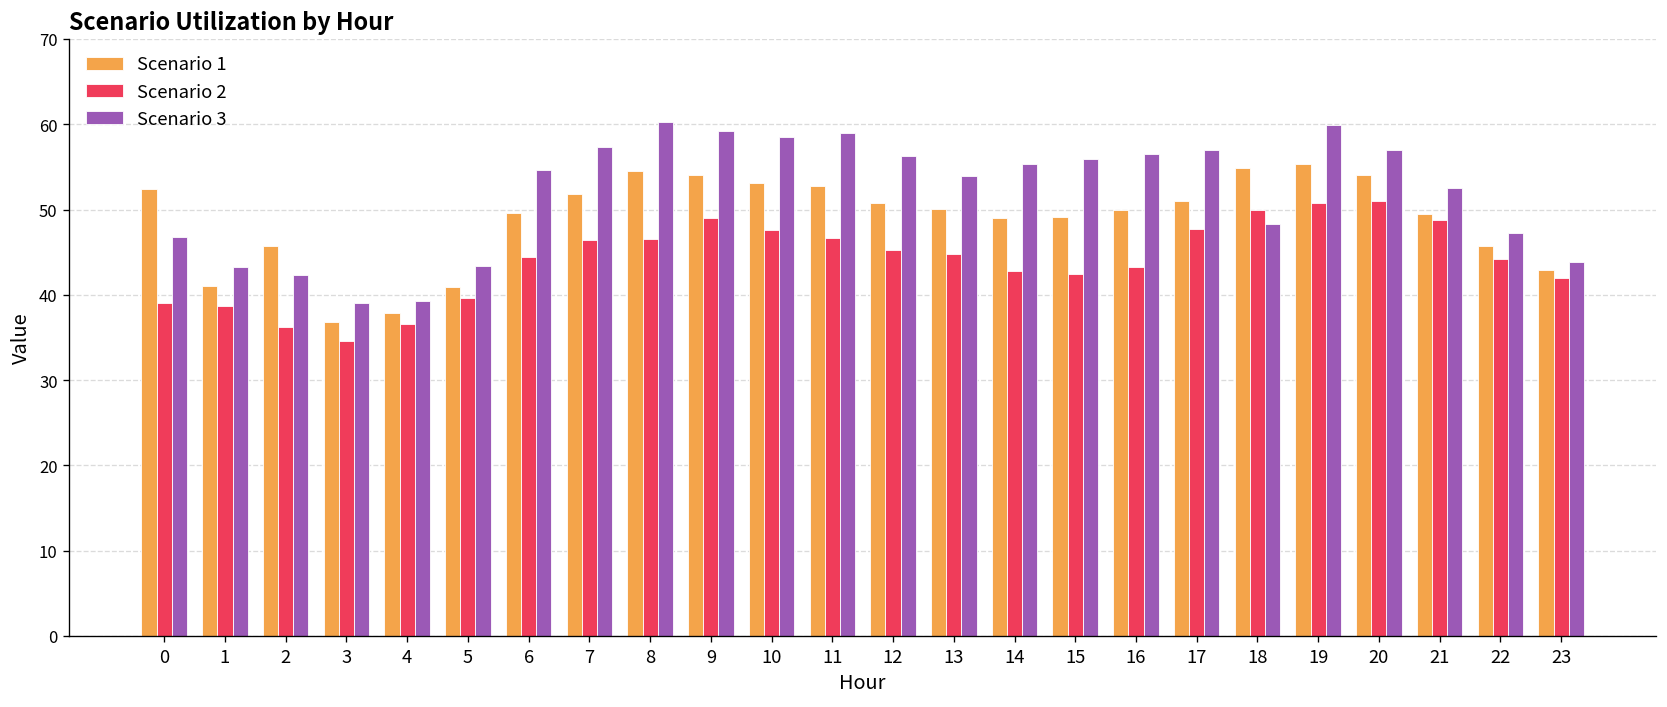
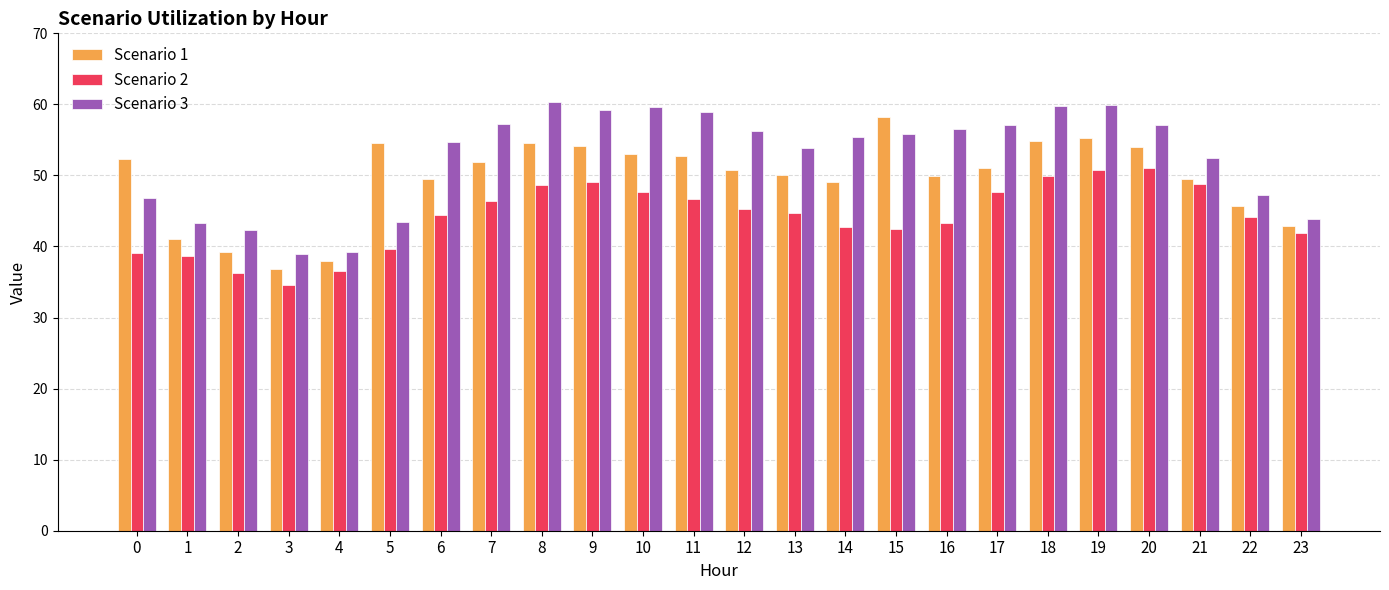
Scenario 1, 2: 46 -> 39
Scenario 1, 5: 41 -> 55
Scenario 2, 8: 47 -> 49
Scenario 3, 10: 58 -> 60
Scenario 1, 15: 49 -> 58
Scenario 3, 18: 48 -> 60
